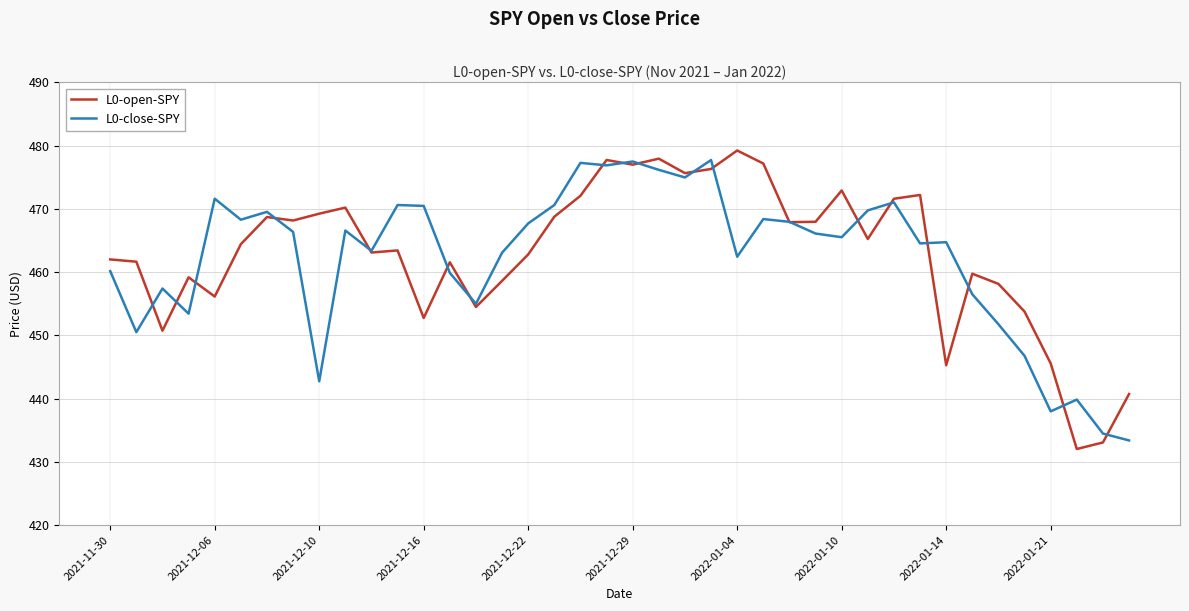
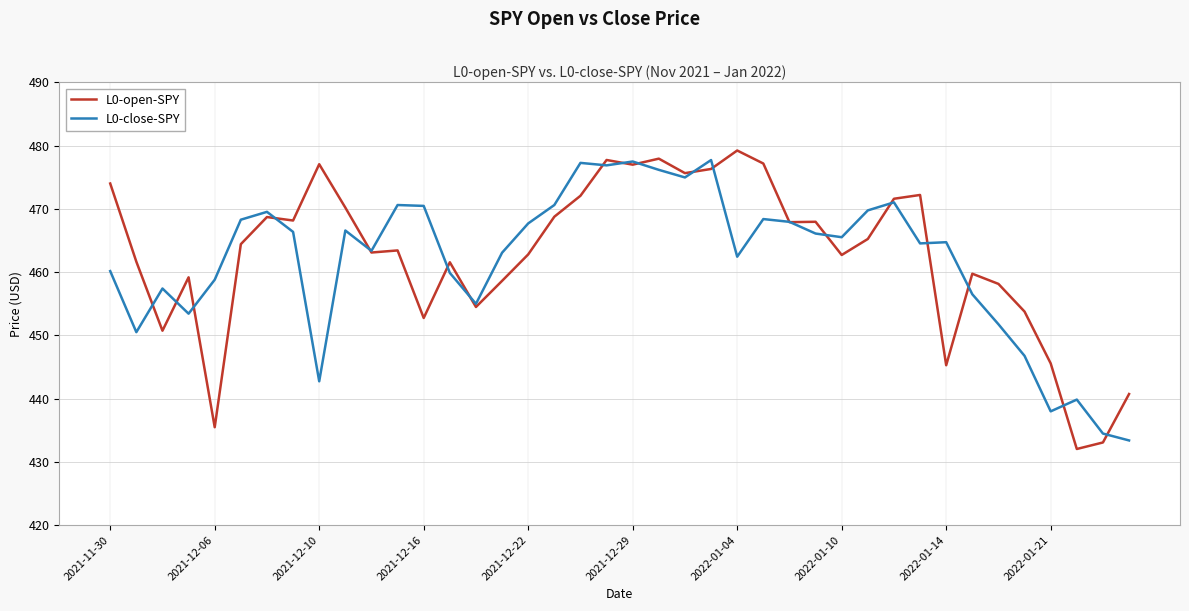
L0-open-SPY, 2021-11-30: 462 -> 474
L0-open-SPY, 2021-12-06: 456 -> 435
L0-close-SPY, 2021-12-06: 472 -> 459
L0-open-SPY, 2021-12-10: 469 -> 477
L0-open-SPY, 2022-01-10: 473 -> 463
